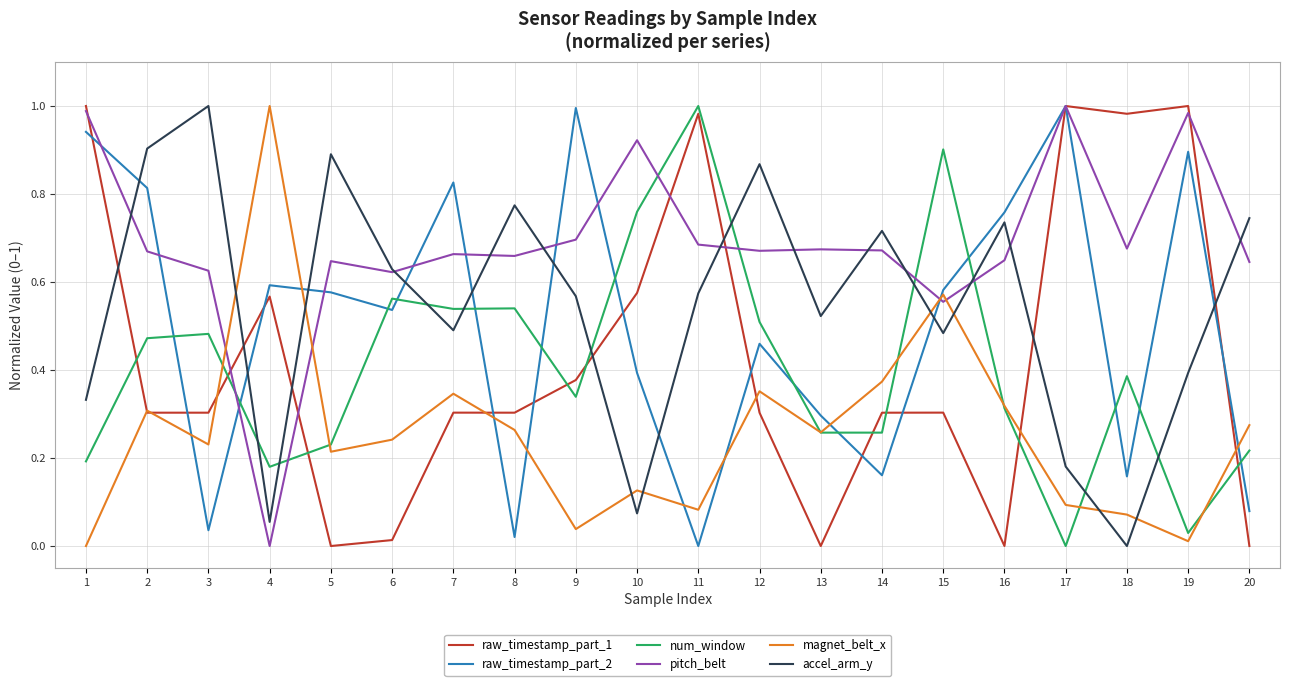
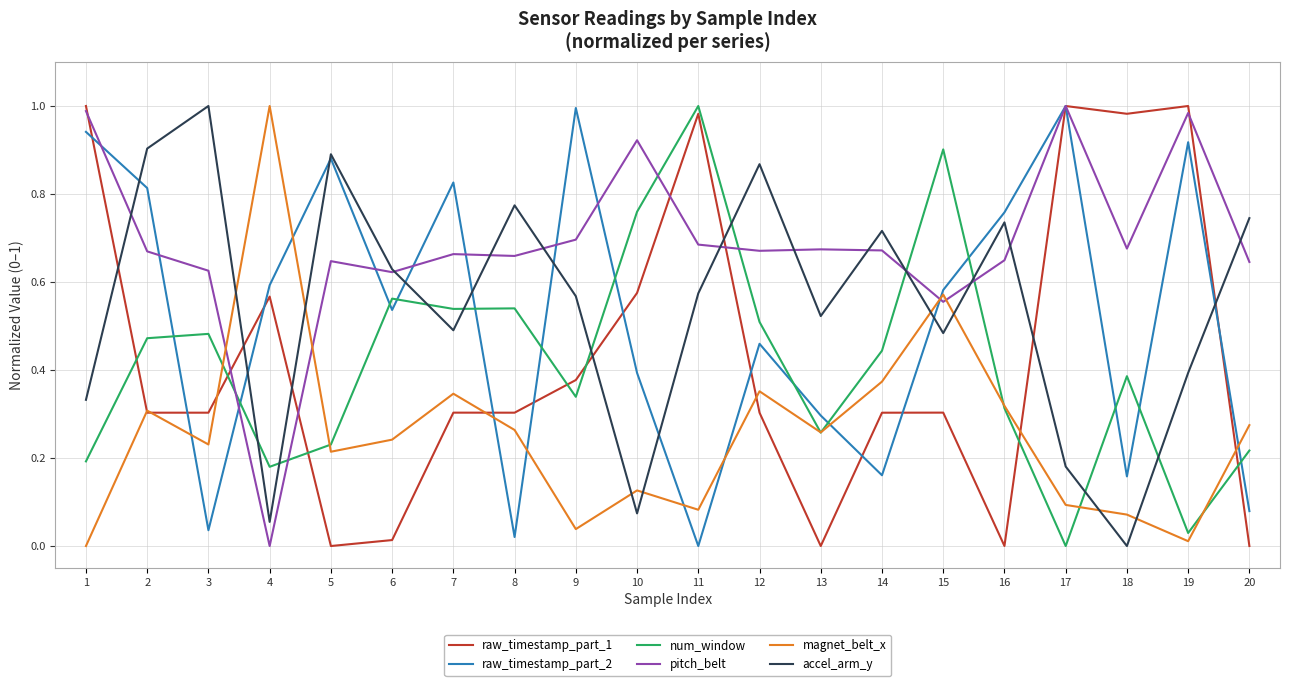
raw_timestamp_part_2, 5: 0.58 -> 0.88
num_window, 14: 0.26 -> 0.44
raw_timestamp_part_2, 19: 0.90 -> 0.92
